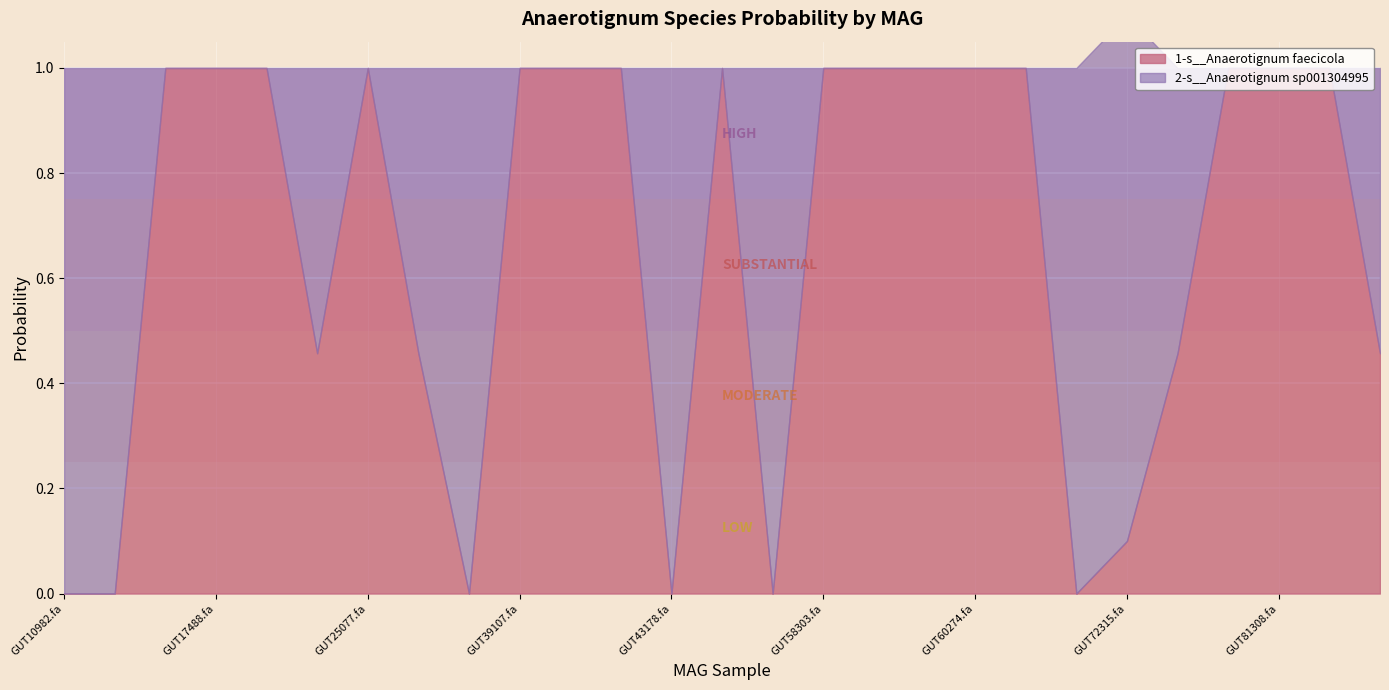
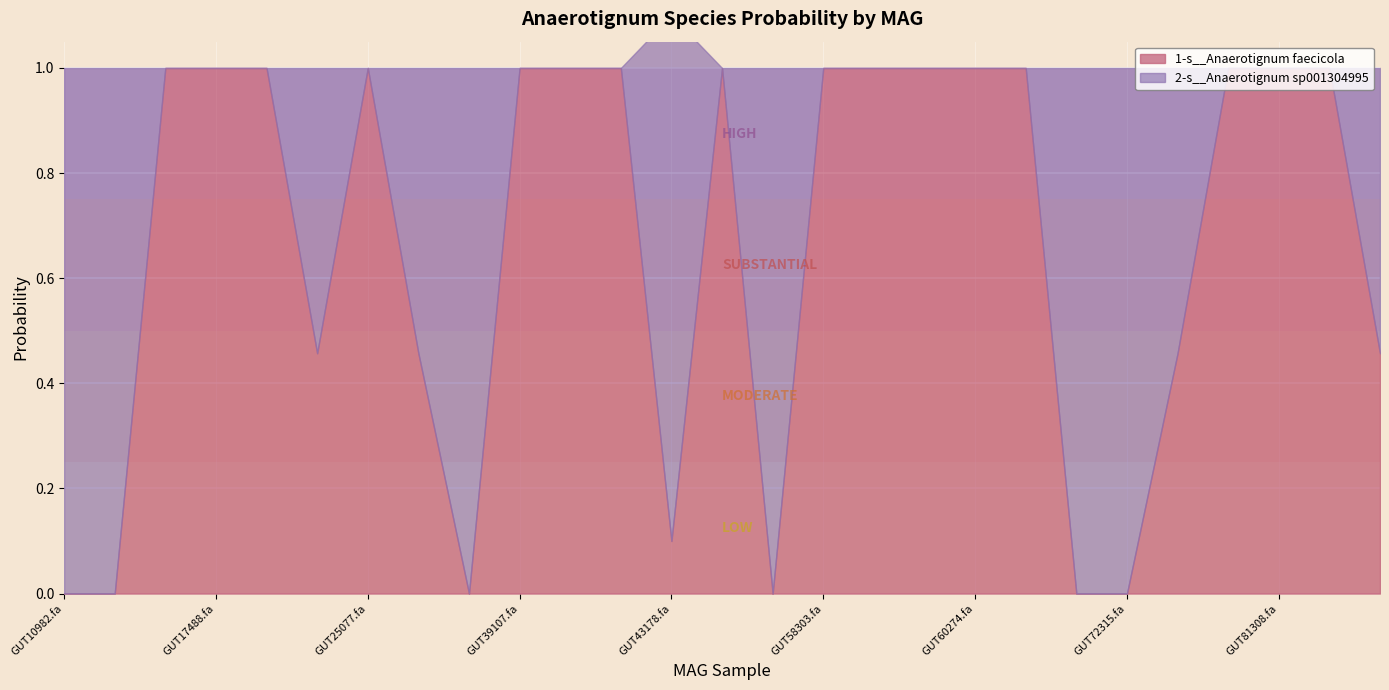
1-s__Anaerotignum faecicola, GUT43178.fa: 0.0 -> 0.1
1-s__Anaerotignum faecicola, GUT72315.fa: 0.1 -> 0.0
